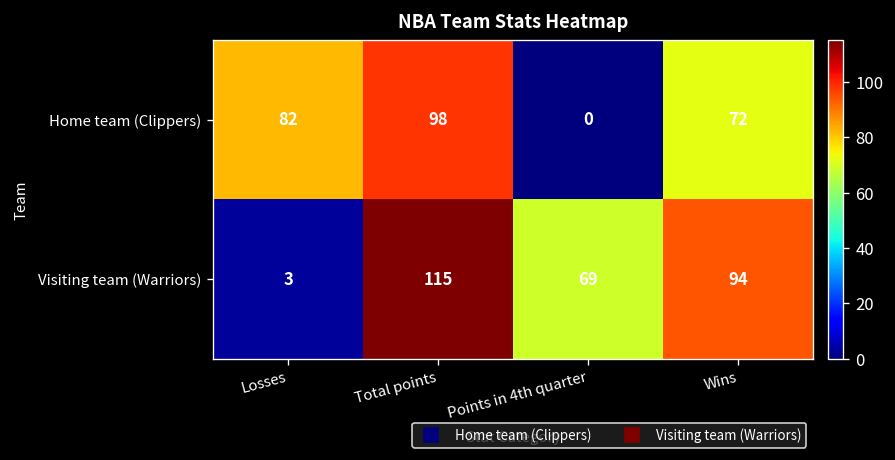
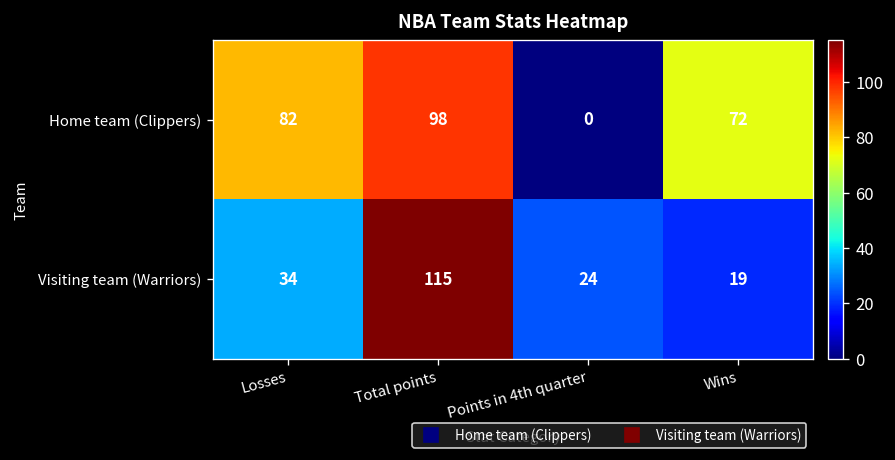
Visiting team (Warriors), Losses: 3 -> 34
Visiting team (Warriors), Points in 4th quarter: 69 -> 24
Visiting team (Warriors), Wins: 94 -> 19
